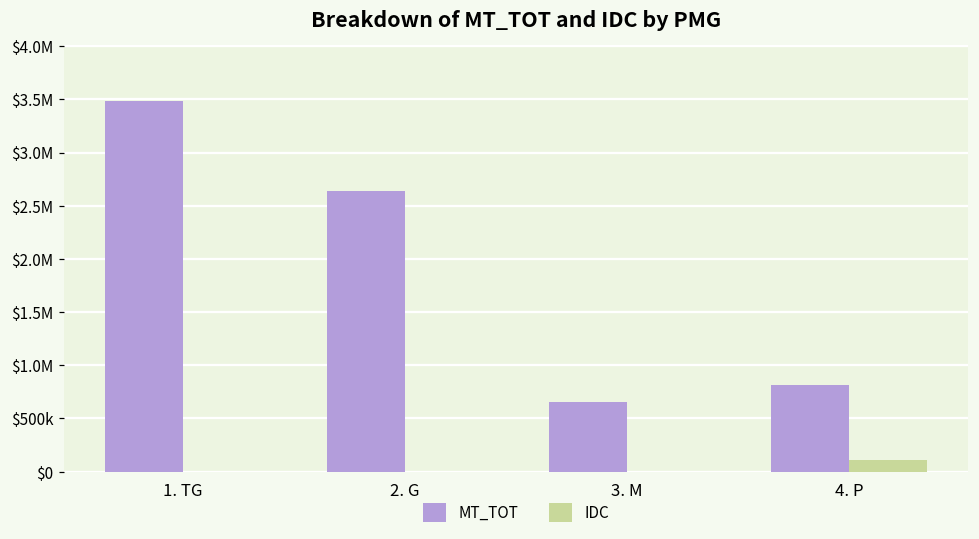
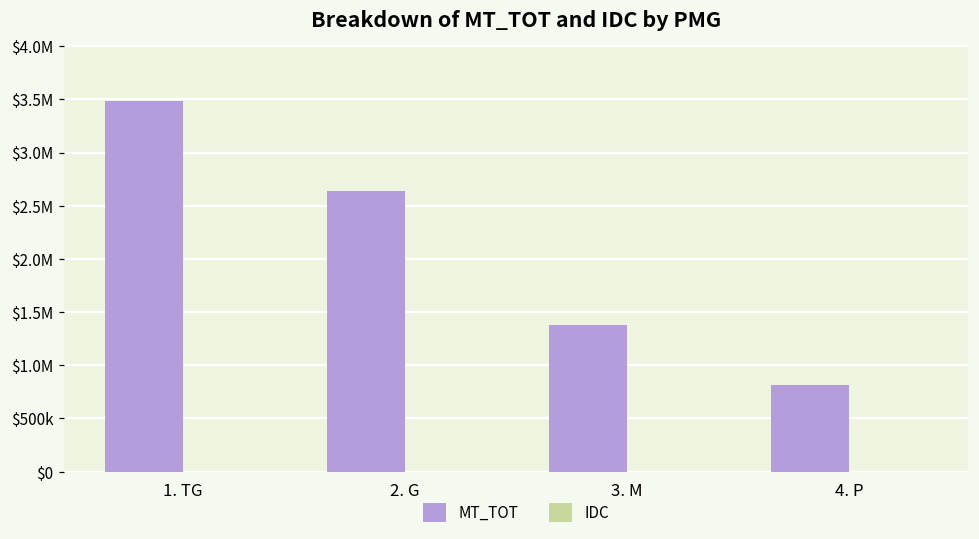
MT_TOT, 3. M: $700000 -> $1400000
IDC, 4. P: $100000 -> $0
